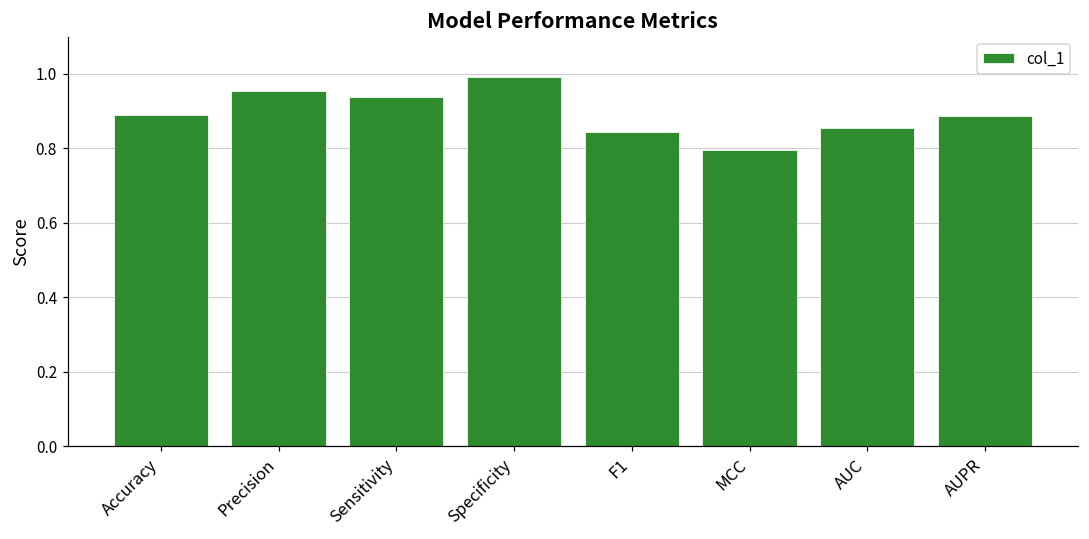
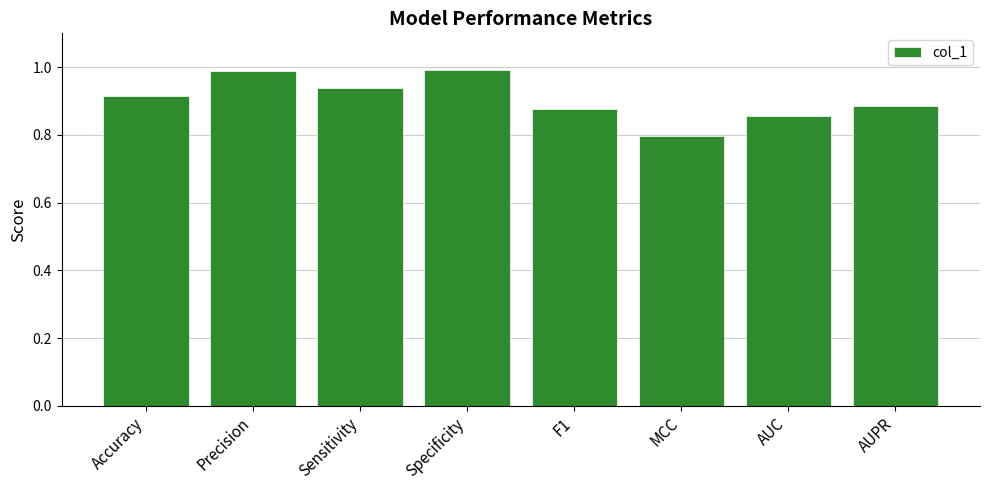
Accuracy: 0.89 -> 0.92
Precision: 0.95 -> 0.99
F1: 0.85 -> 0.88
